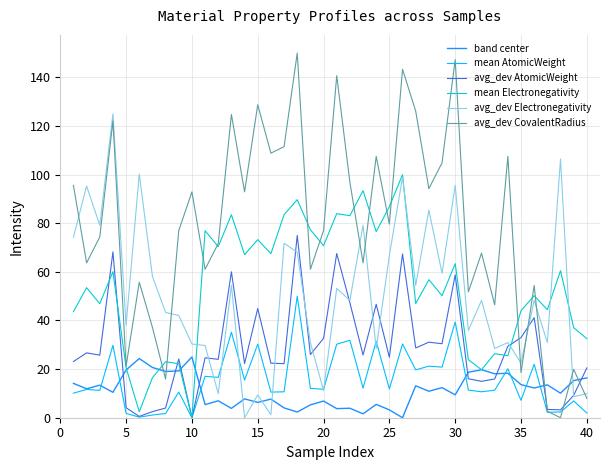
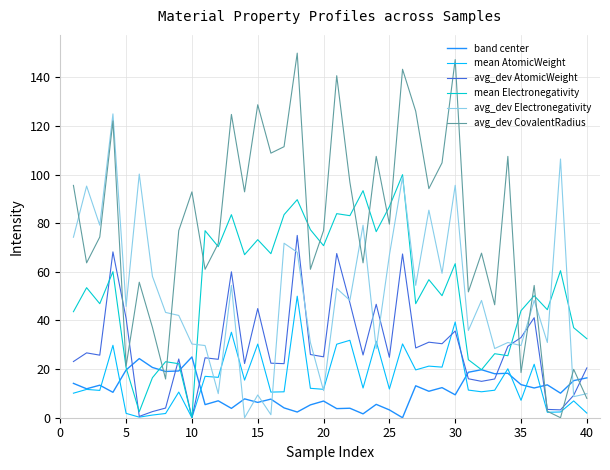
avg_dev AtomicWeight, 5: 4 -> 41
avg_dev Electronegativity, 5: 38 -> 46
avg_dev AtomicWeight, 20: 33 -> 25
avg_dev AtomicWeight, 30: 59 -> 36
avg_dev Electronegativity, 35: 23 -> 30
